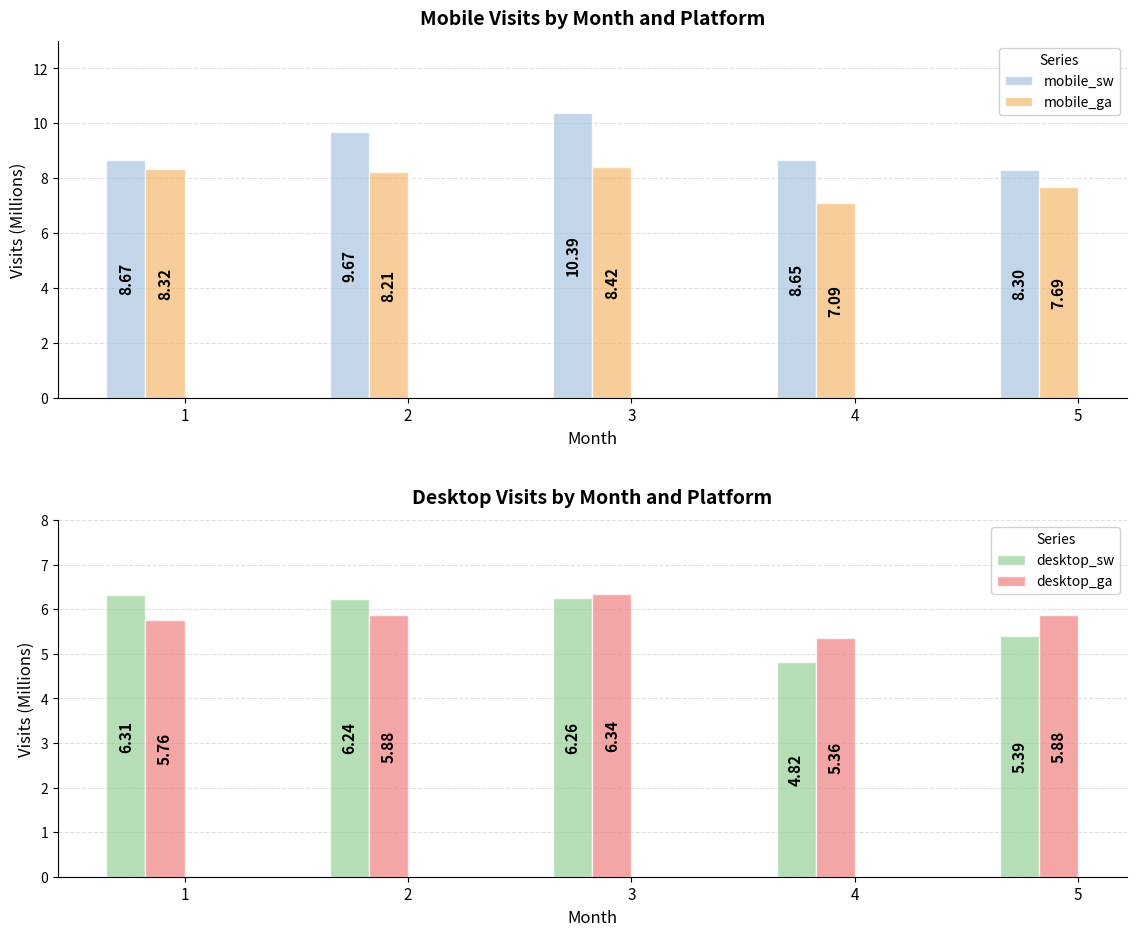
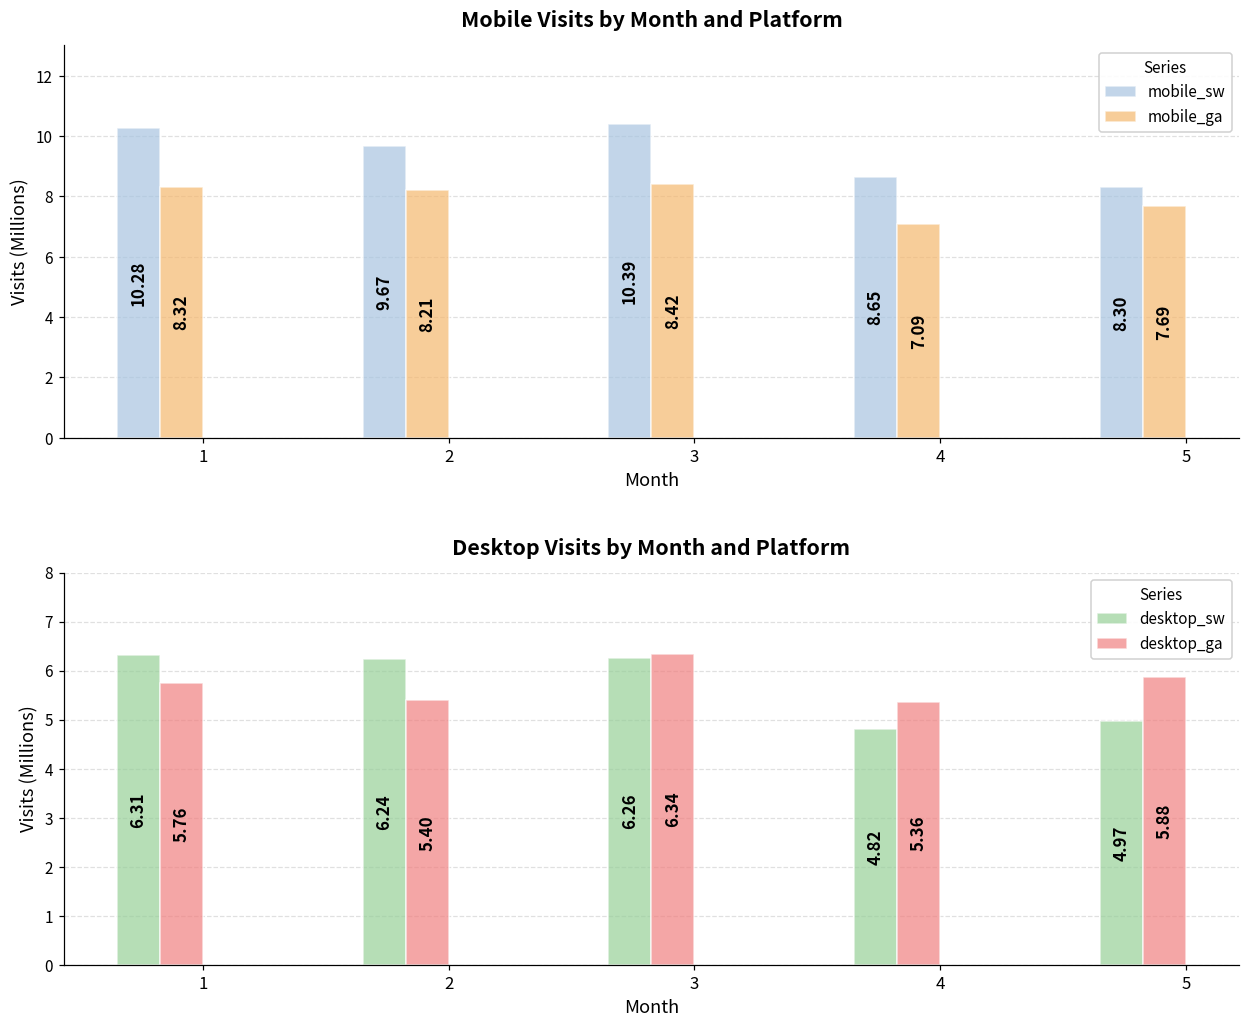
Mobile Visits by Month and Platform, mobile_sw, 1: 8.67 -> 10.28
Desktop Visits by Month and Platform, desktop_ga, 2: 5.88 -> 5.40
Desktop Visits by Month and Platform, desktop_sw, 5: 5.39 -> 4.97
